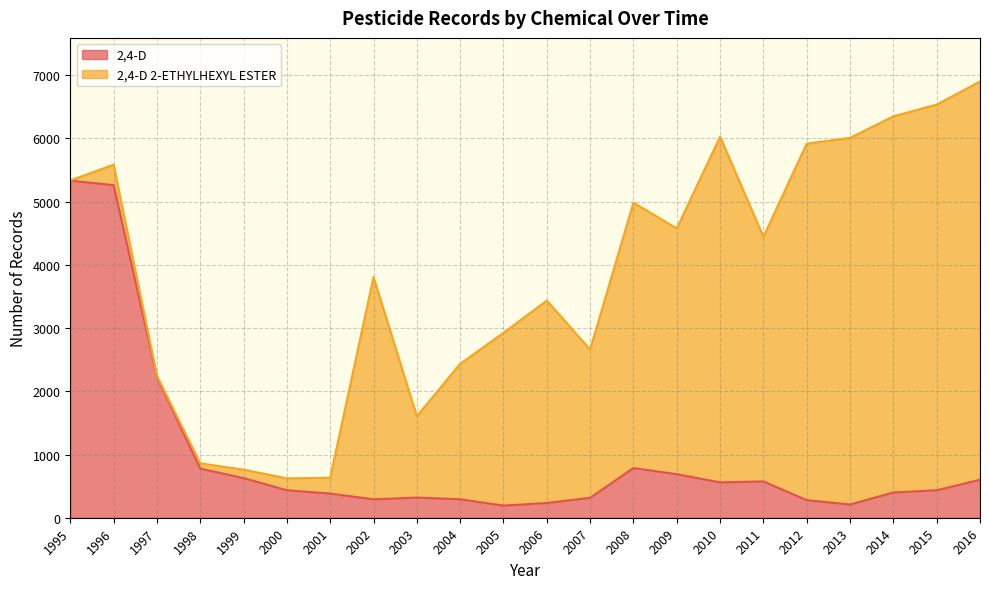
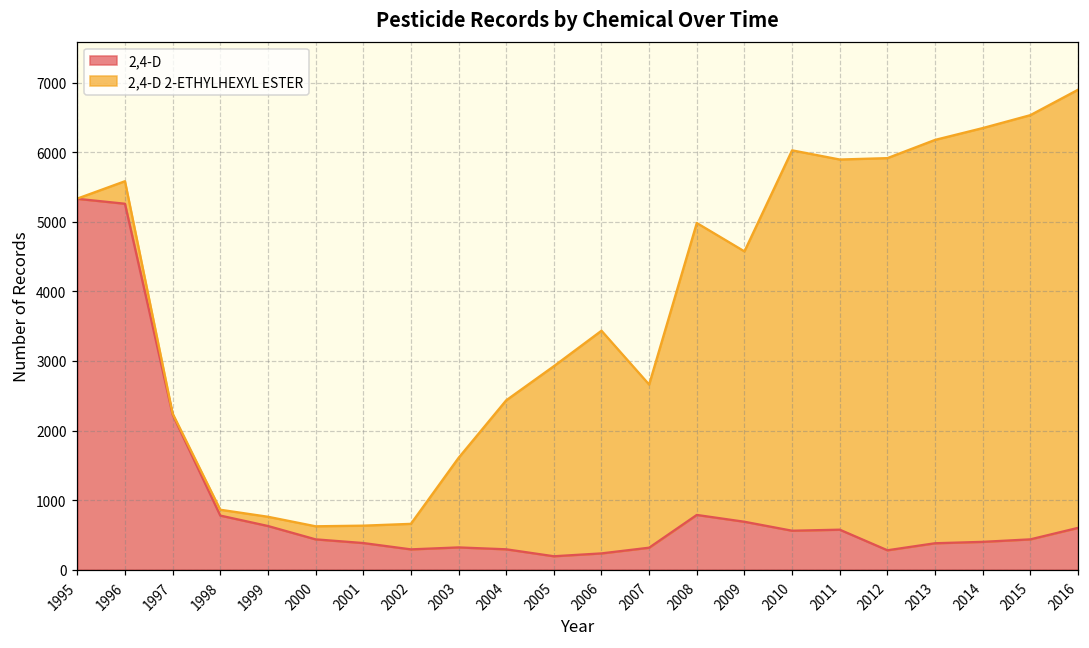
2,4-D 2-ETHYLHEXYL ESTER, 2002: 3500 -> 400
2,4-D 2-ETHYLHEXYL ESTER, 2011: 3900 -> 5300
2,4-D, 2013: 200 -> 400
